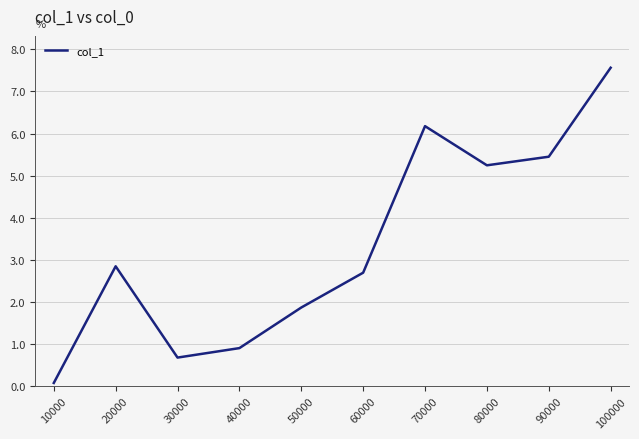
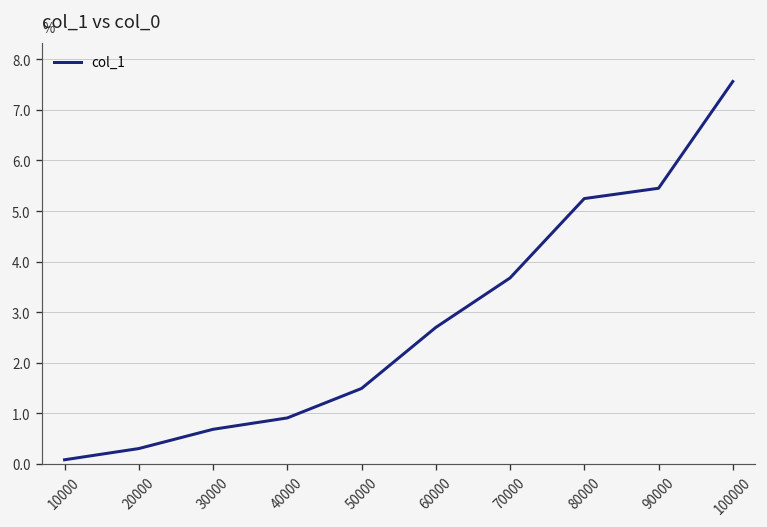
20000: 2.8 -> 0.3
50000: 1.9 -> 1.5
70000: 6.2 -> 3.7
